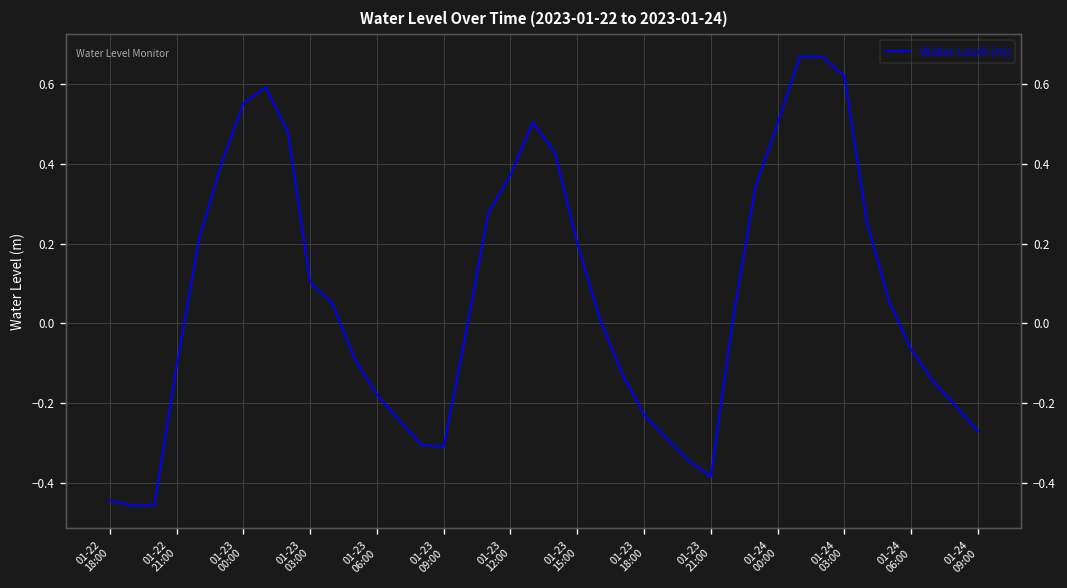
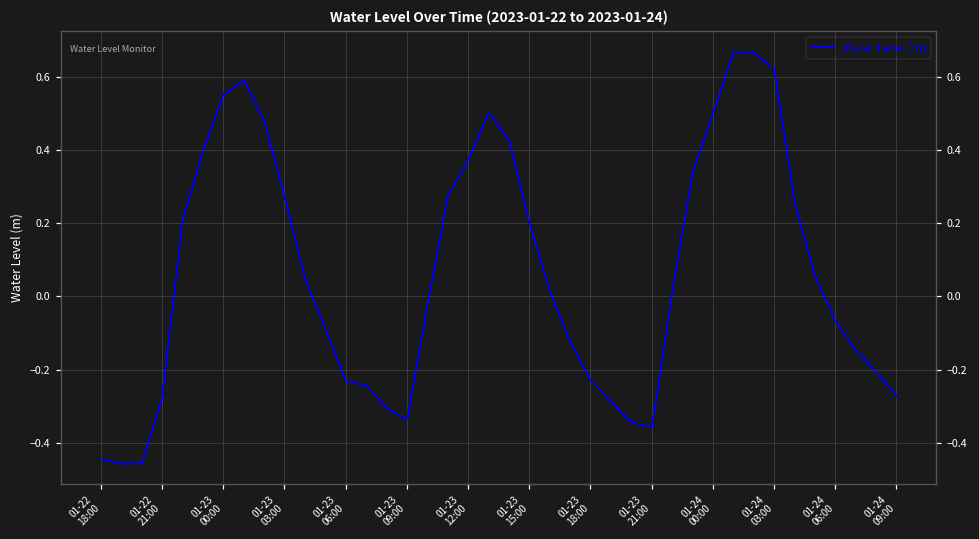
01-22 21:00: -0.11 -> -0.28
01-23 03:00: 0.10 -> 0.27
01-23 06:00: -0.18 -> -0.23
01-23 09:00: -0.31 -> -0.34
01-23 21:00: -0.38 -> -0.36
